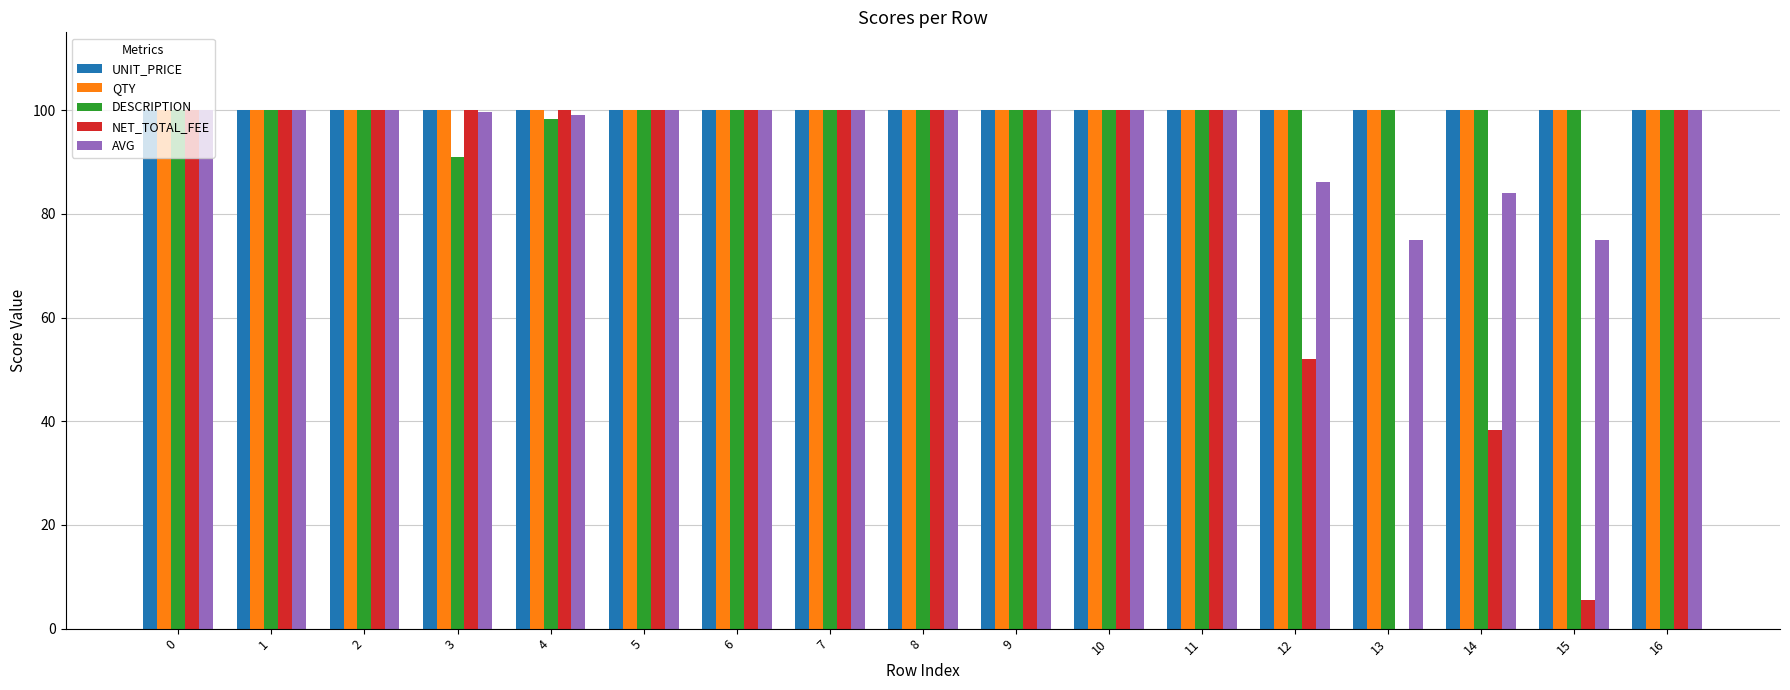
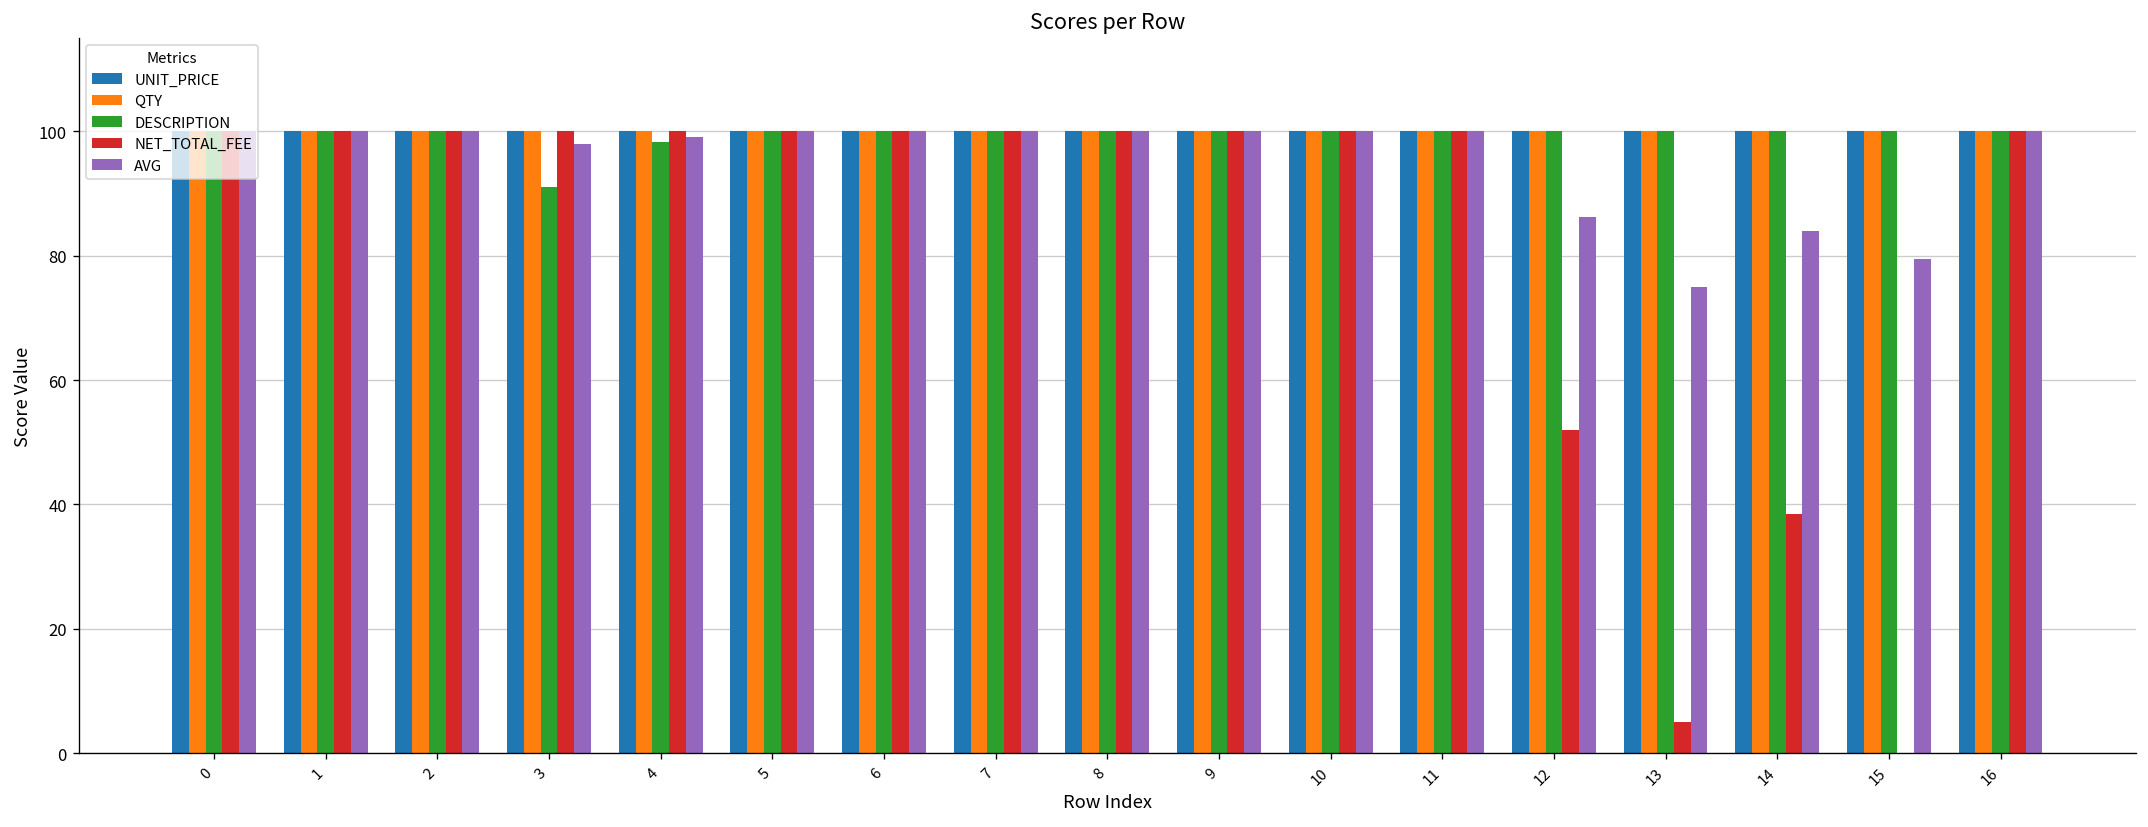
AVG, 3: 100 -> 98
NET_TOTAL_FEE, 13: 0 -> 5
NET_TOTAL_FEE, 15: 6 -> 0
AVG, 15: 75 -> 79
